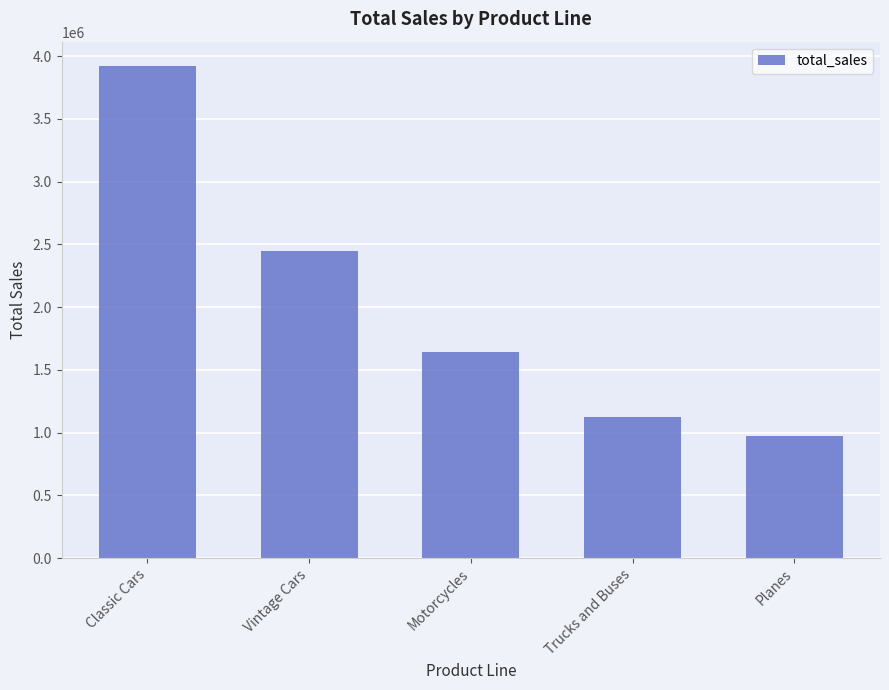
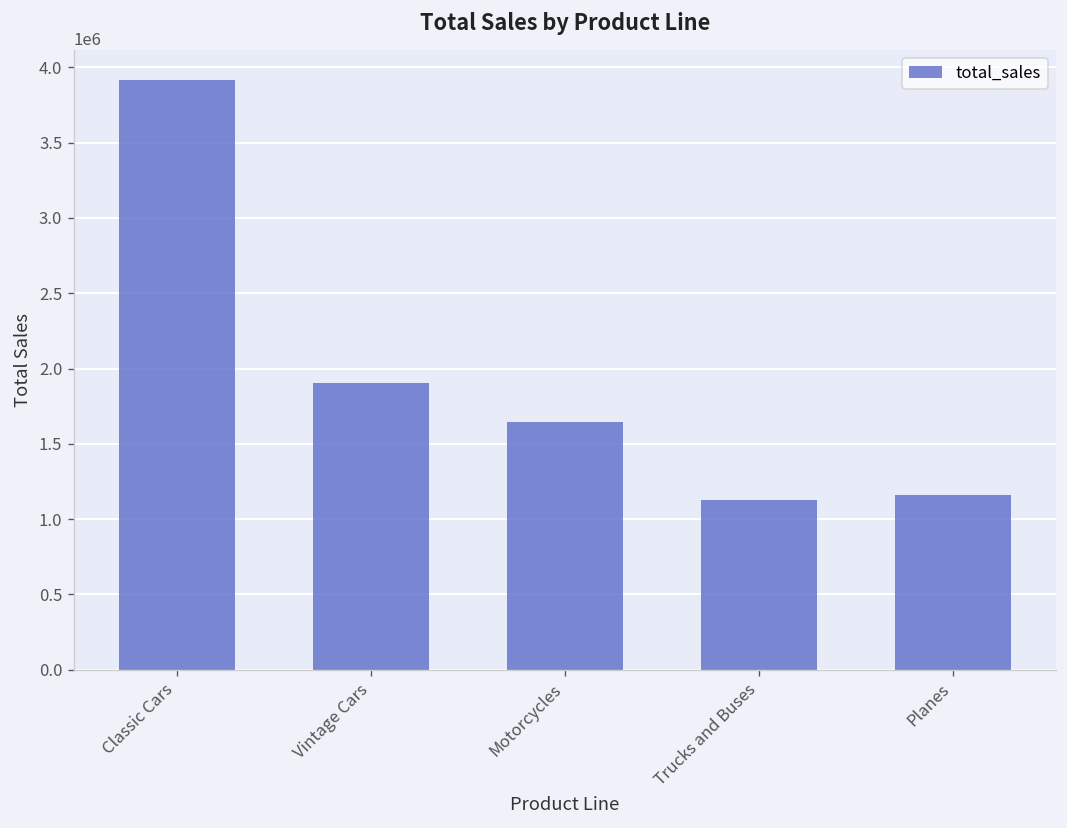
Vintage Cars: 2450000 -> 1900000
Planes: 980000 -> 1160000
